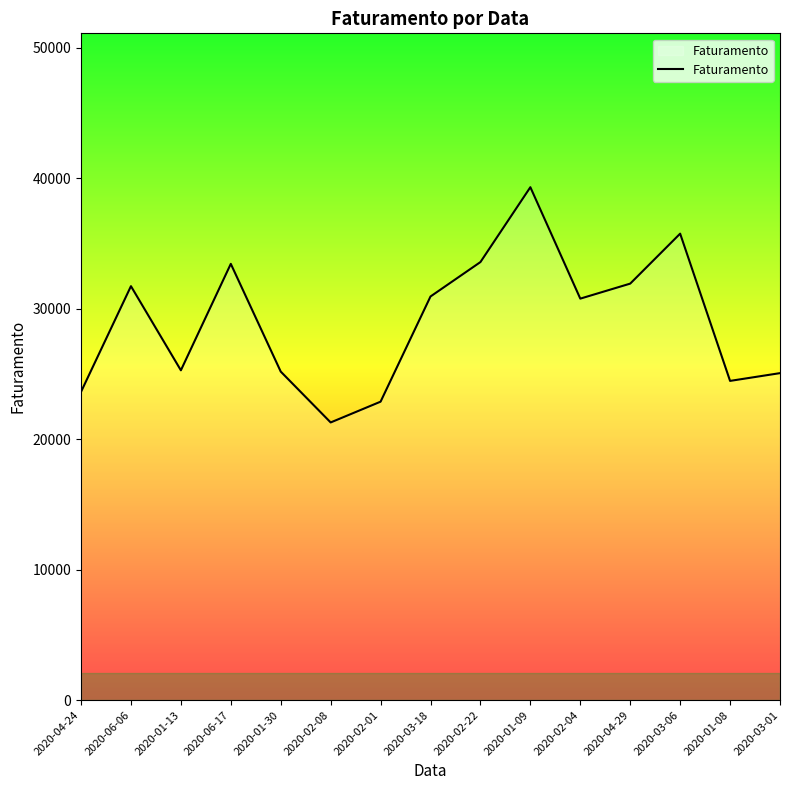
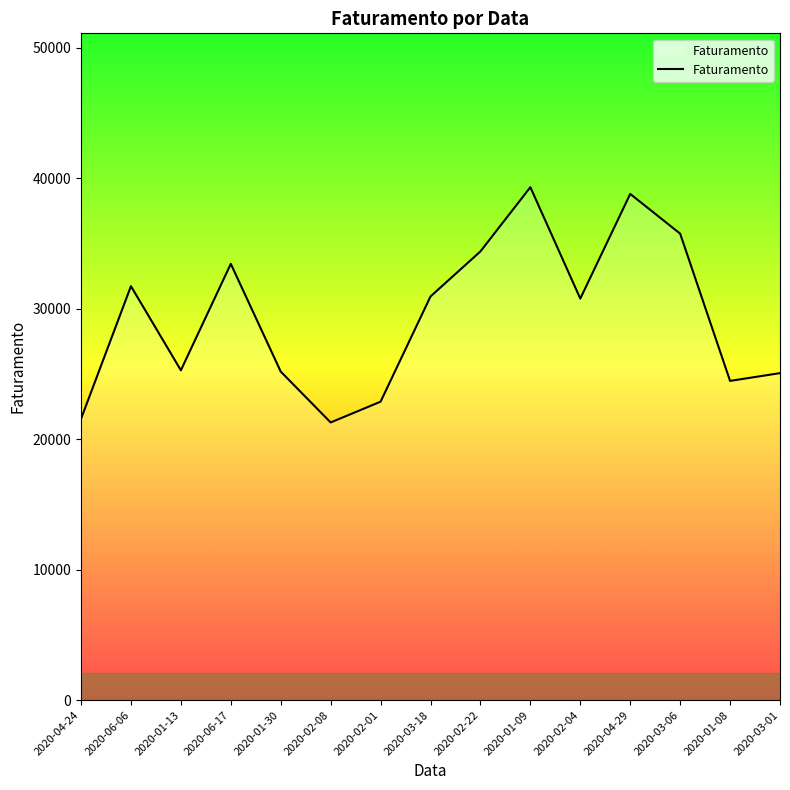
2020-04-24: 23600 -> 21600
2020-02-22: 33600 -> 34400
2020-04-29: 31900 -> 38800
